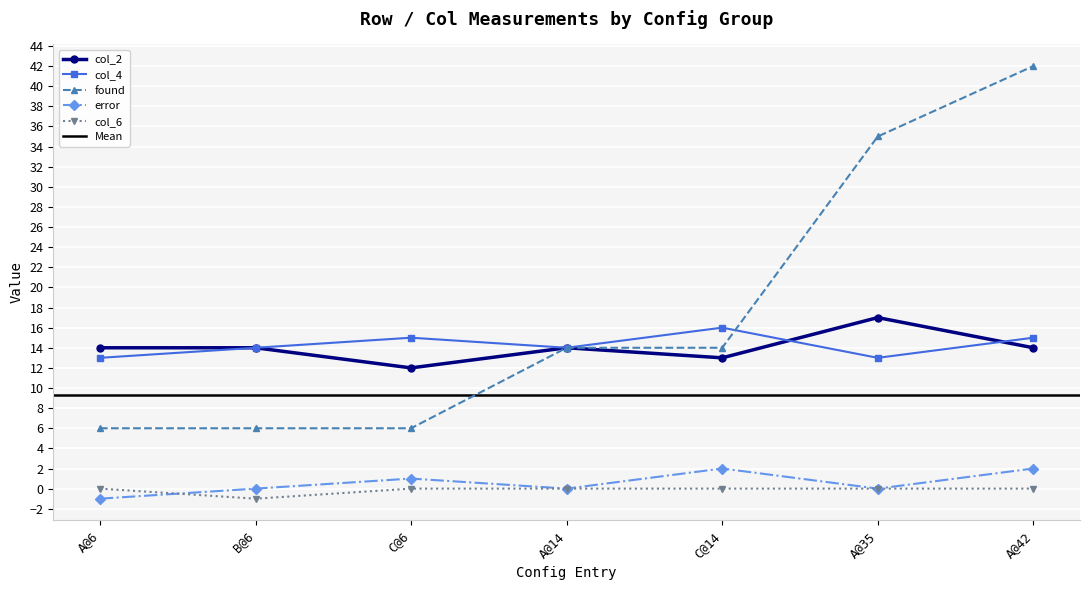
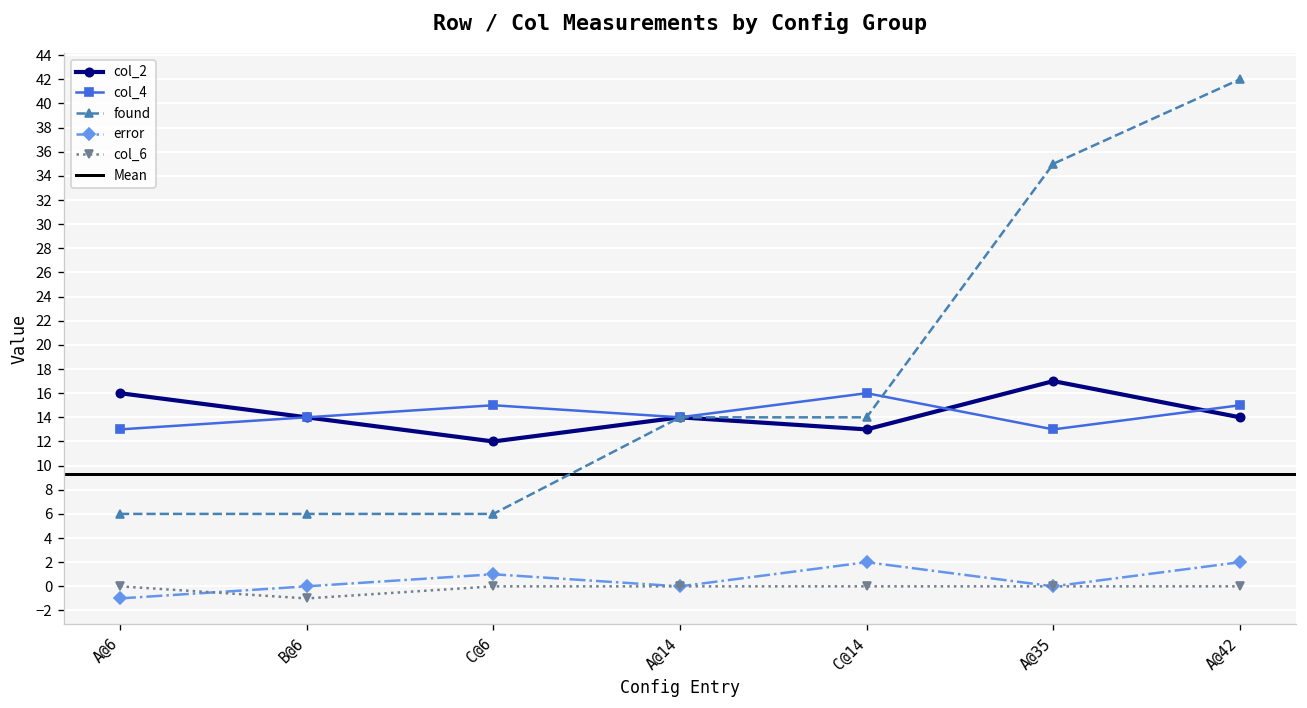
col_2, A@6: 14 -> 16
